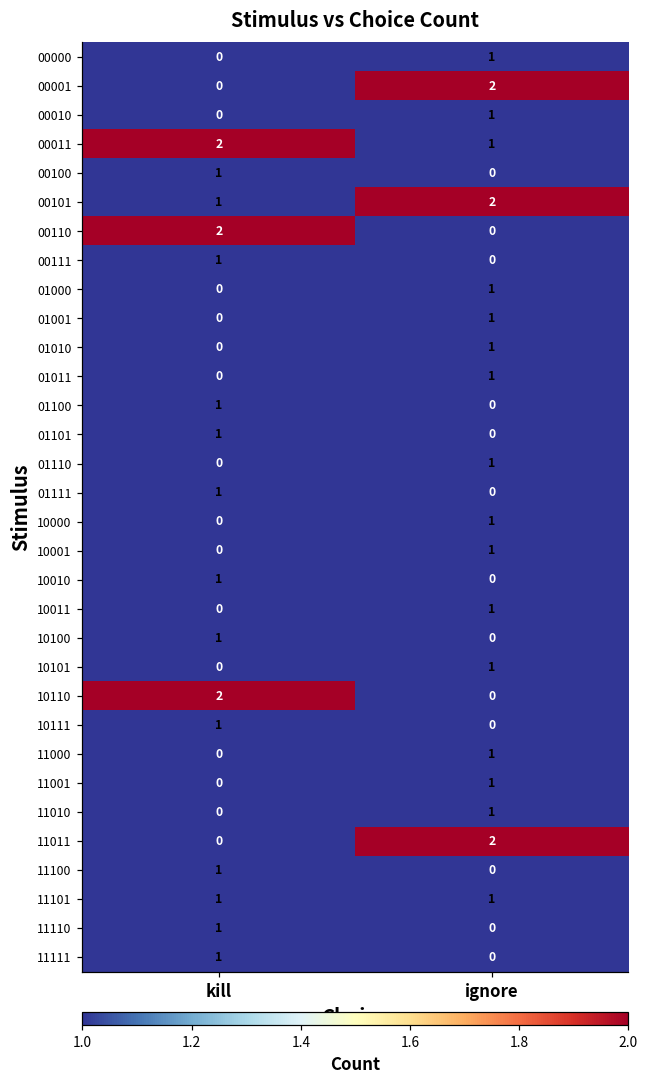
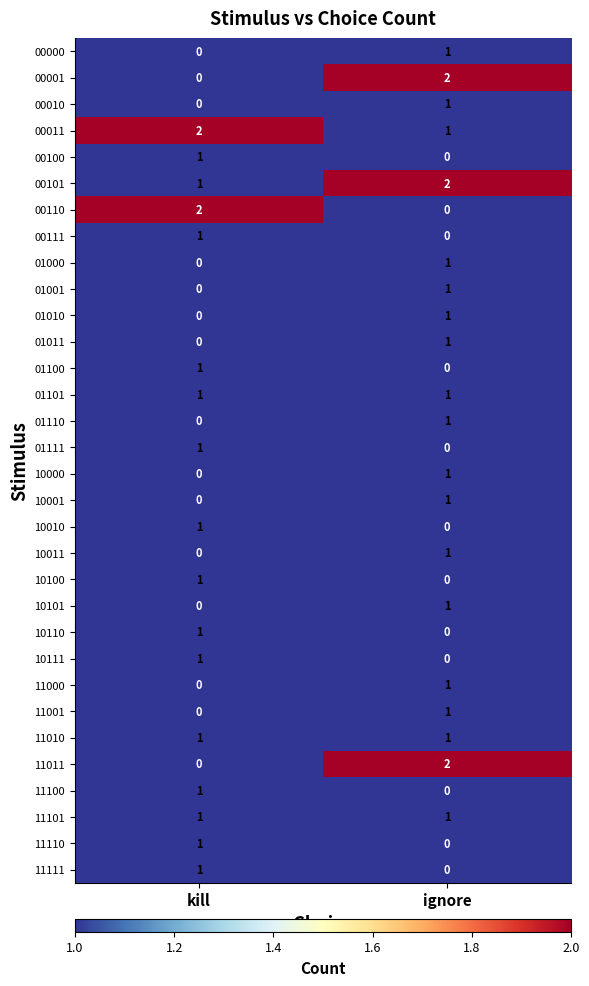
01101, ignore: 0 -> 1
10110, kill: 2 -> 1
11010, kill: 0 -> 1
